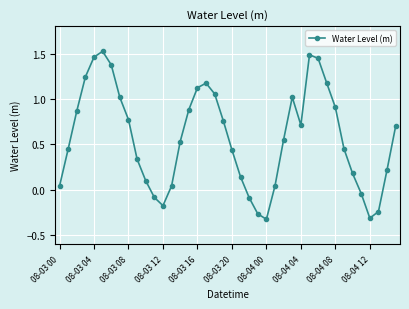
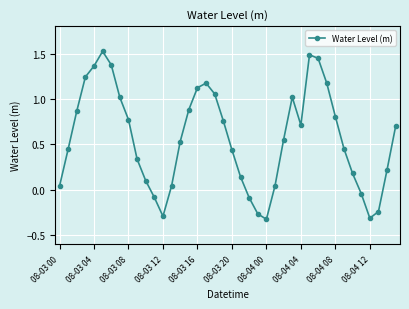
08-03 04: 1.5 -> 1.4
08-03 12: -0.2 -> -0.3
08-04 08: 0.9 -> 0.8
